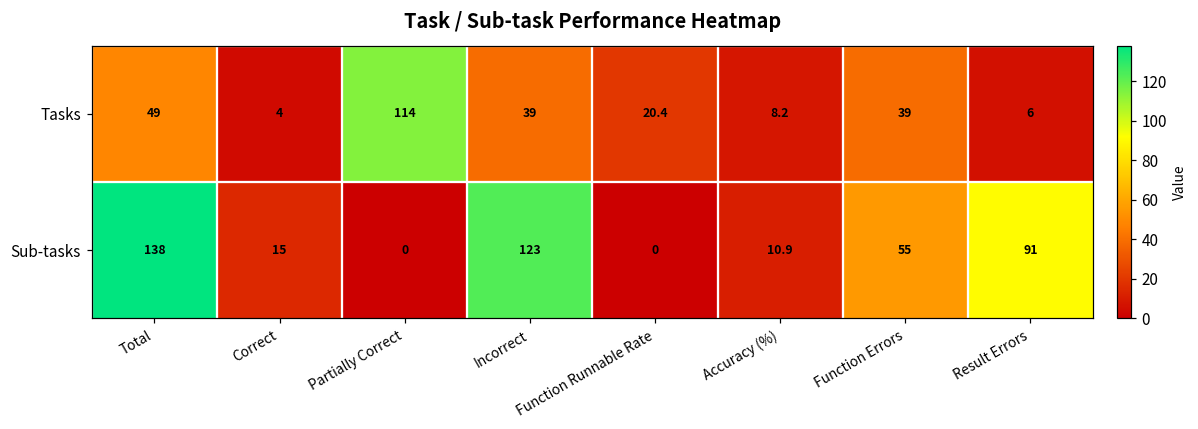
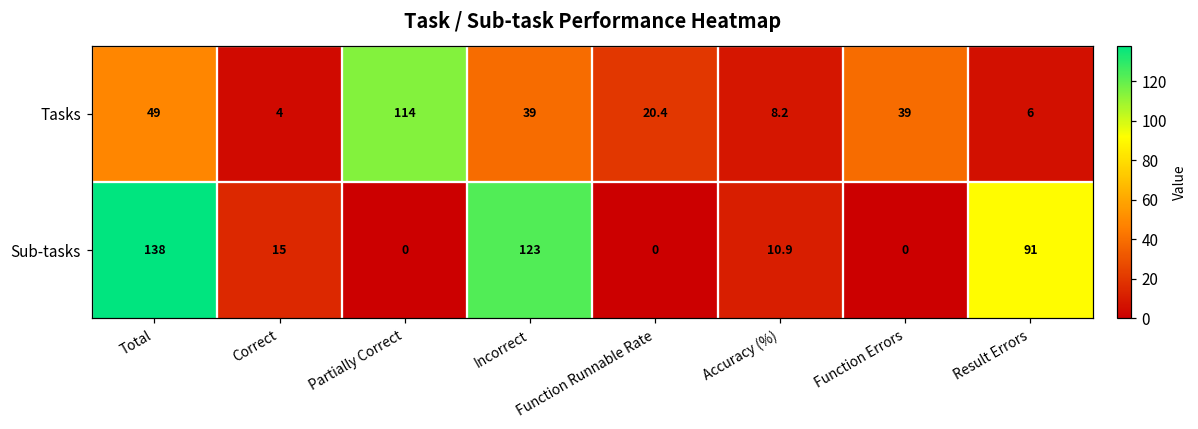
Sub-tasks, Function Errors: 55 -> 0
